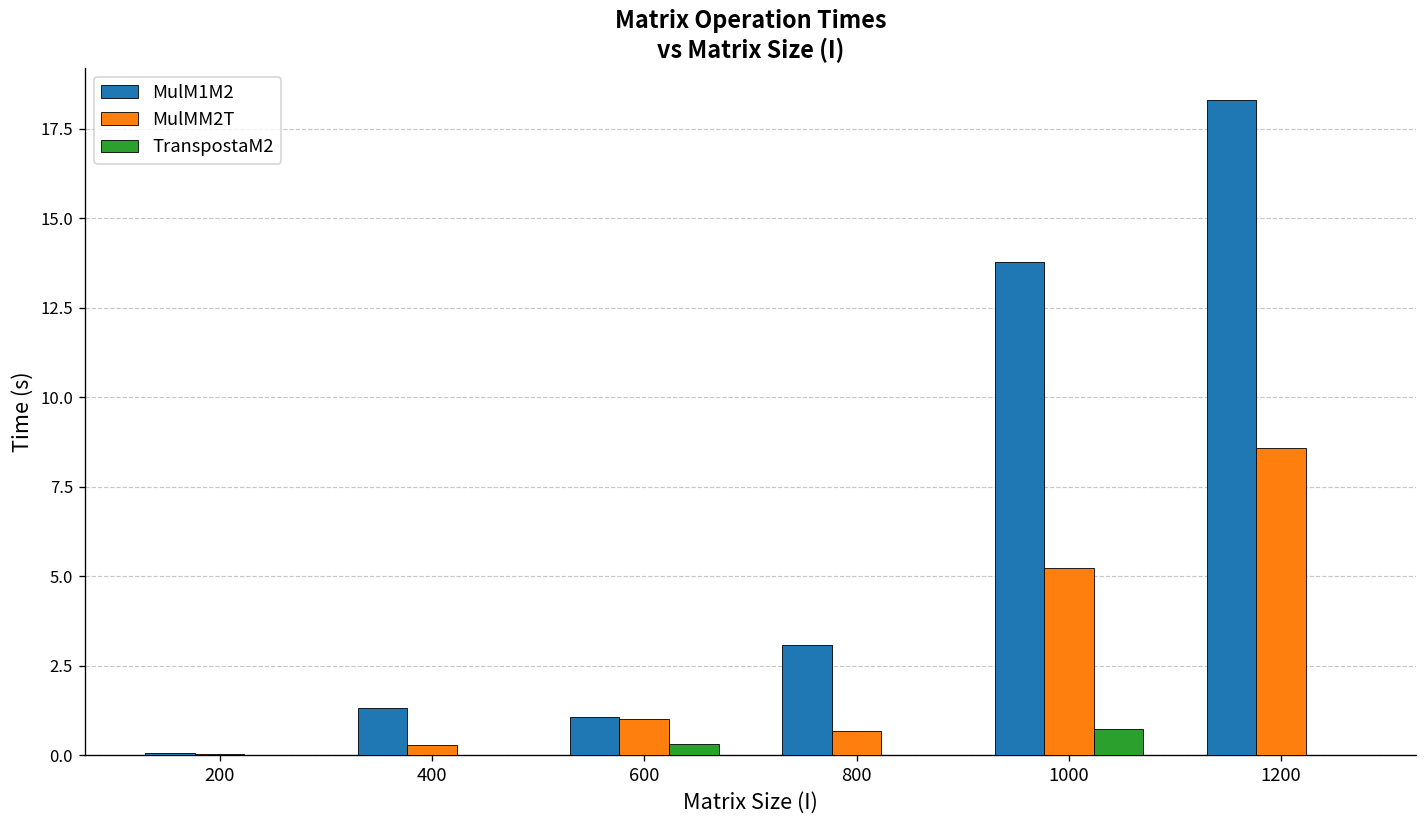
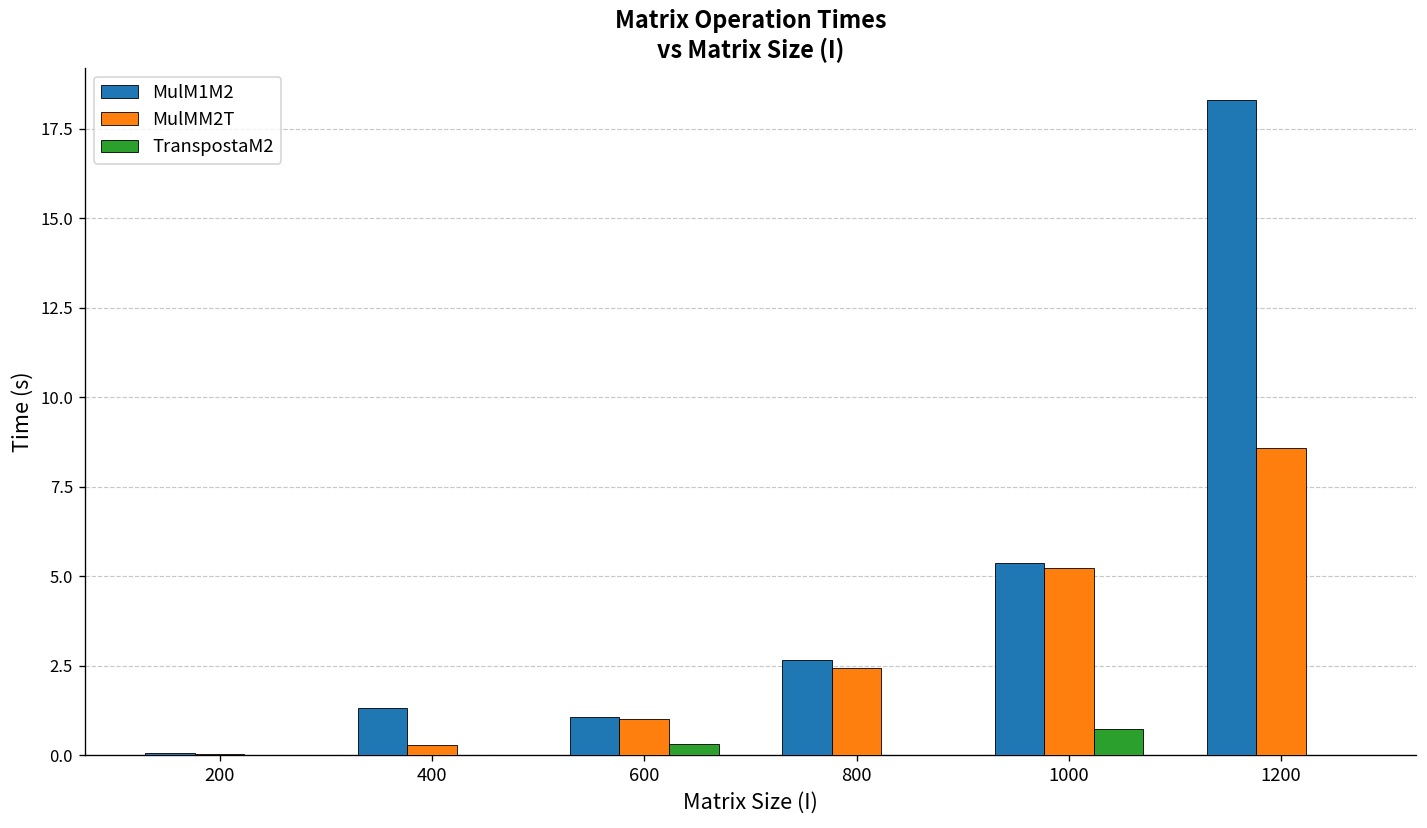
MulM1M2, 800: 3.1 -> 2.7
MulMM2T, 800: 0.7 -> 2.4
MulM1M2, 1000: 13.8 -> 5.4
